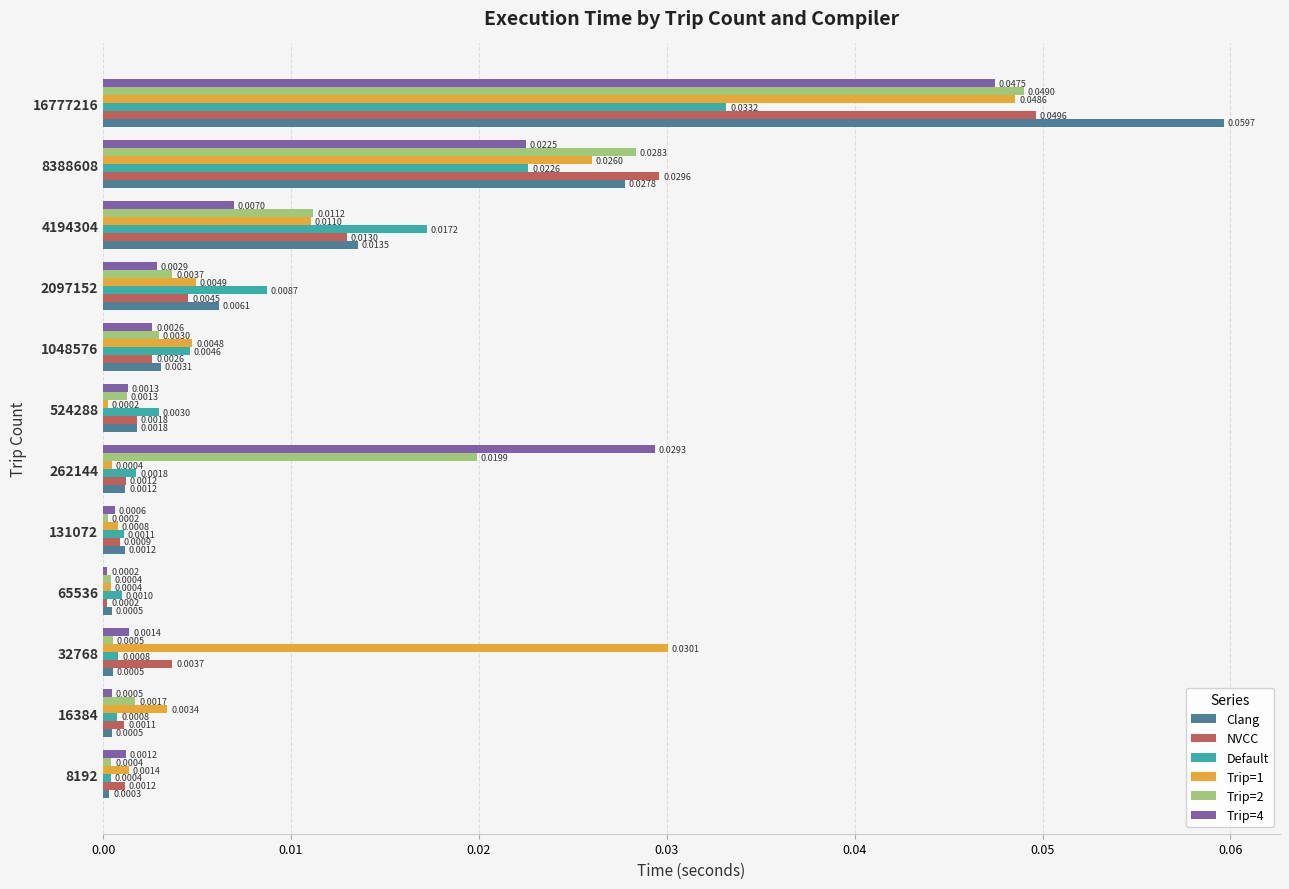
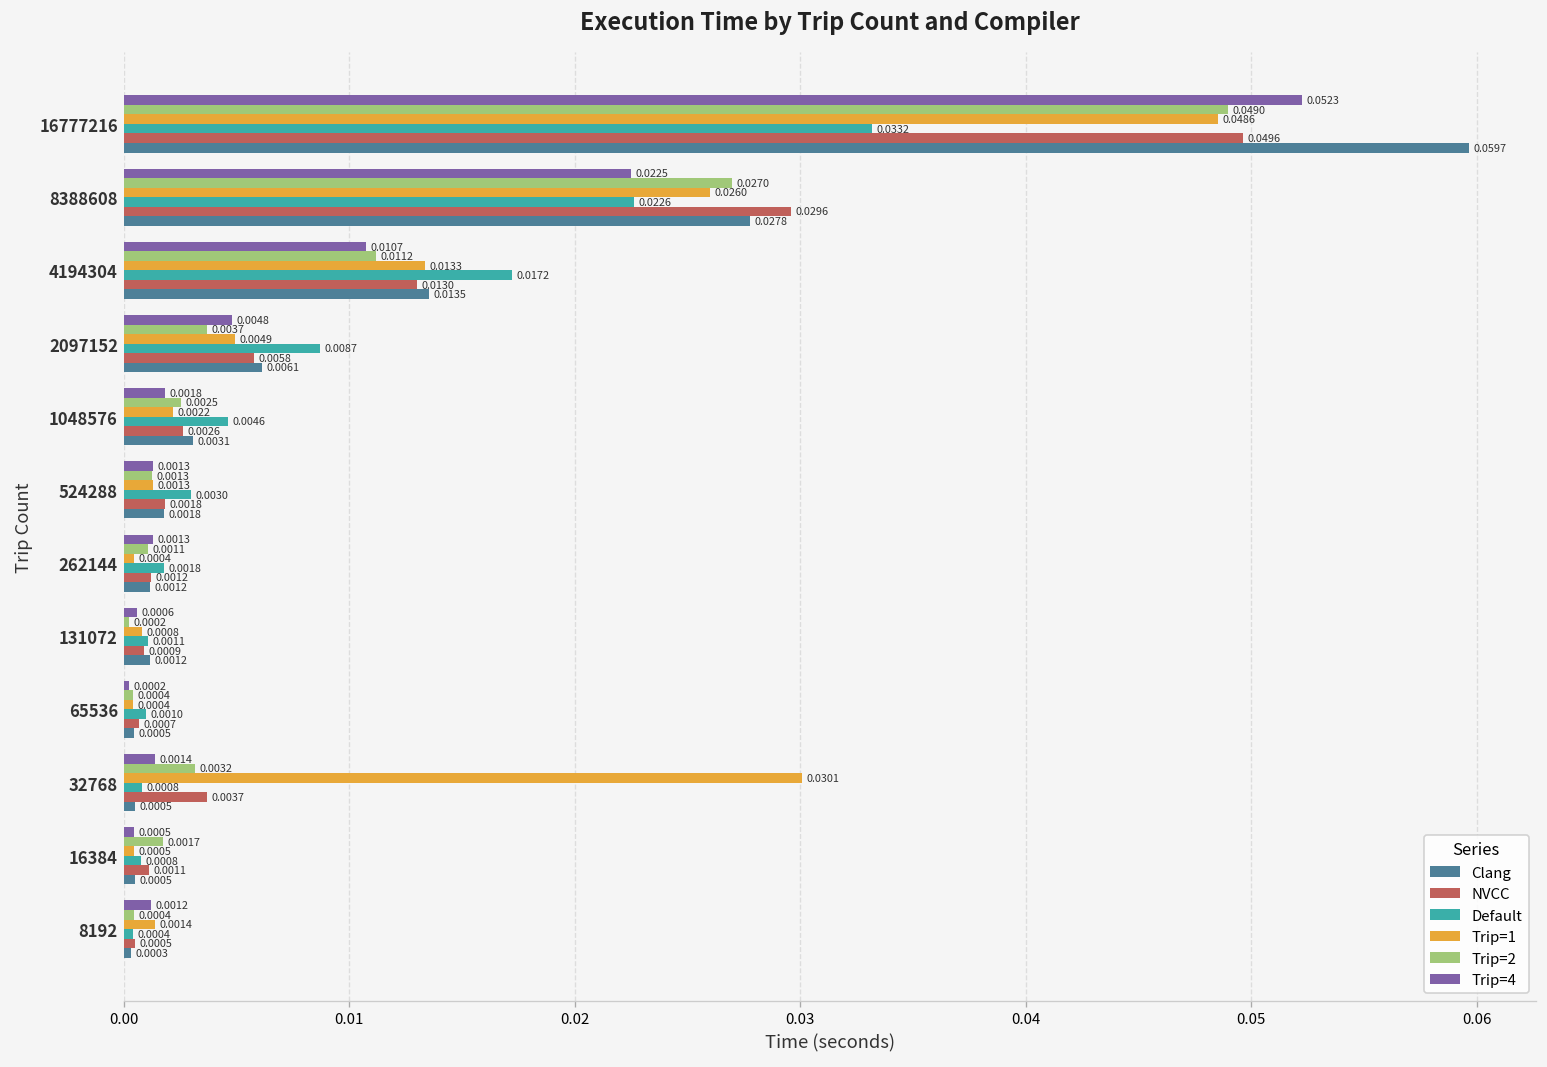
Trip=4, 16777216: 0.0475 -> 0.0523
Trip=2, 8388608: 0.0283 -> 0.0270
Trip=4, 4194304: 0.0070 -> 0.0107
Trip=1, 4194304: 0.0110 -> 0.0133
Trip=4, 2097152: 0.0029 -> 0.0048
NVCC, 2097152: 0.0045 -> 0.0058
Trip=4, 1048576: 0.0026 -> 0.0018
Trip=2, 1048576: 0.0030 -> 0.0025
Trip=1, 1048576: 0.0048 -> 0.0022
Trip=1, 524288: 0.0002 -> 0.0013
Trip=4, 262144: 0.0293 -> 0.0013
Trip=2, 262144: 0.0199 -> 0.0011
NVCC, 65536: 0.0002 -> 0.0007
Trip=2, 32768: 0.0005 -> 0.0032
Trip=1, 16384: 0.0034 -> 0.0005
NVCC, 8192: 0.0012 -> 0.0005
